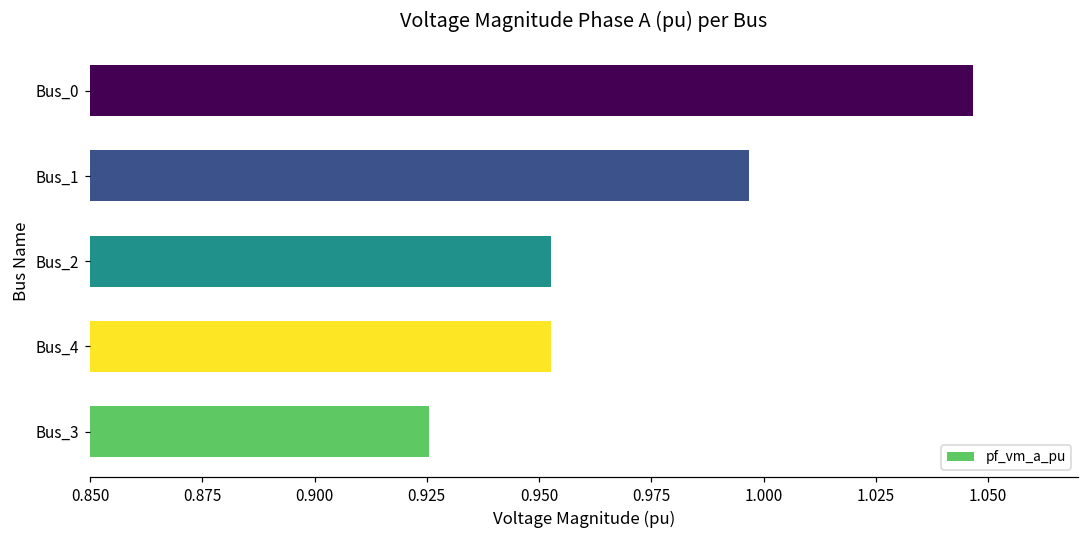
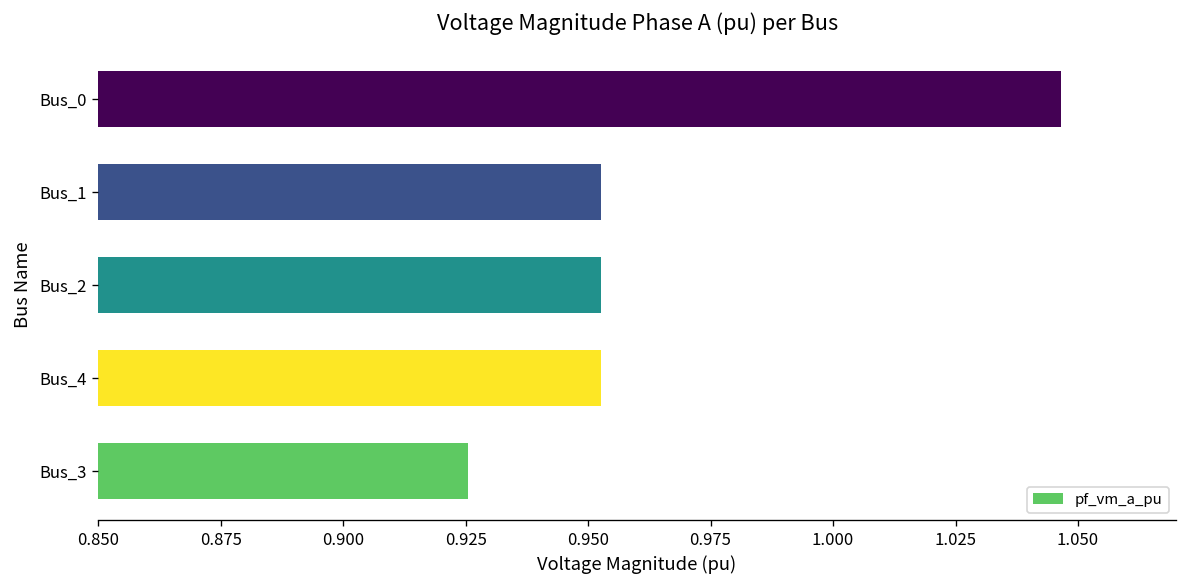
Bus_1: 0.997 -> 0.953
